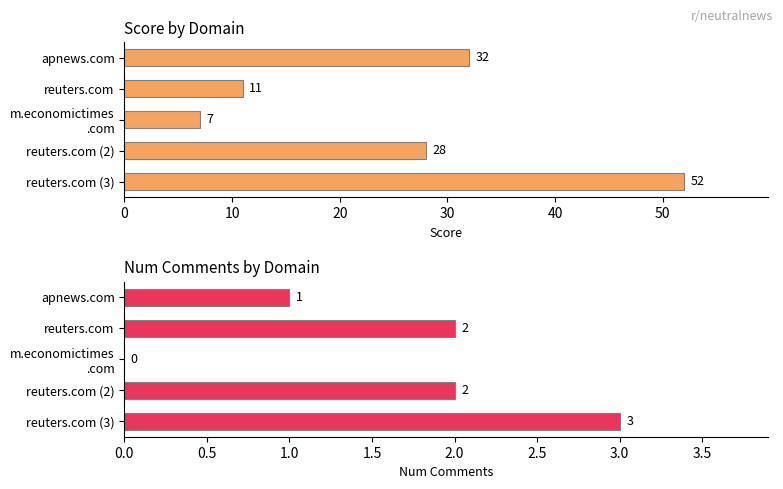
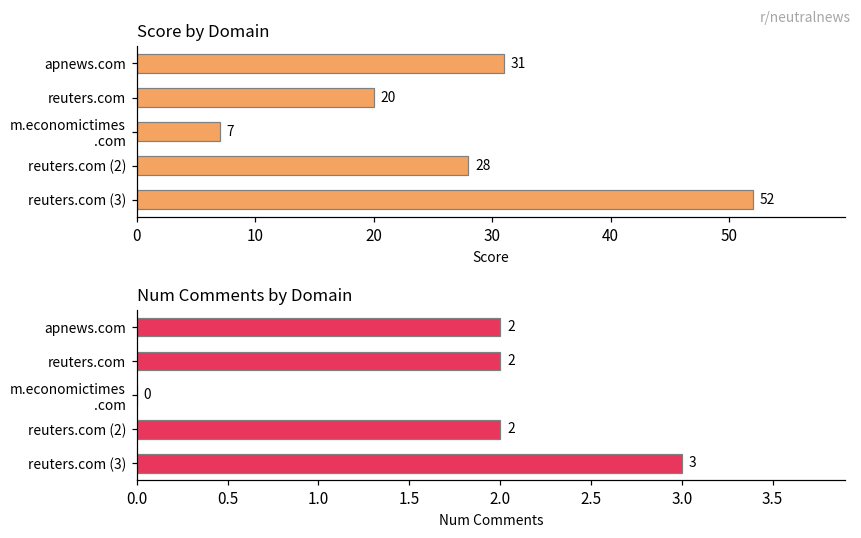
Score by Domain, apnews.com: 32 -> 31
Score by Domain, reuters.com: 11 -> 20
Num Comments by Domain, apnews.com: 1 -> 2
